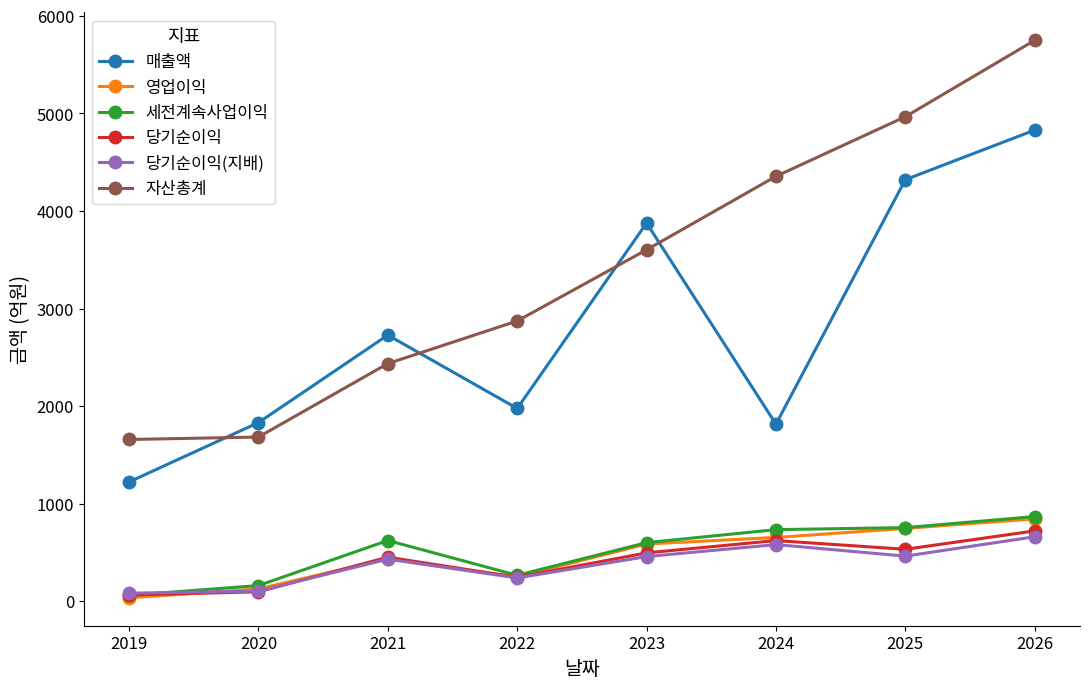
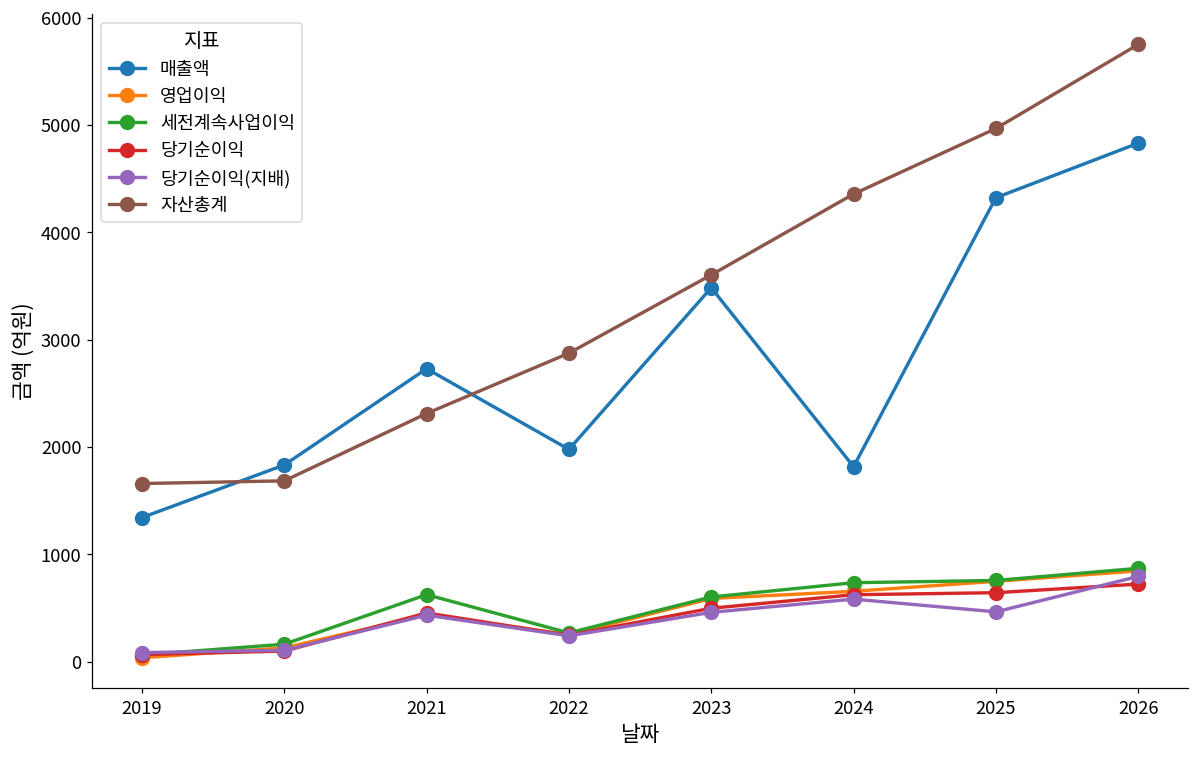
매출액, 2019: 1200 -> 1300
자산총계, 2021: 2400 -> 2300
매출액, 2023: 3900 -> 3500
당기순이익, 2025: 500 -> 600
당기순이익(지배), 2026: 700 -> 800
